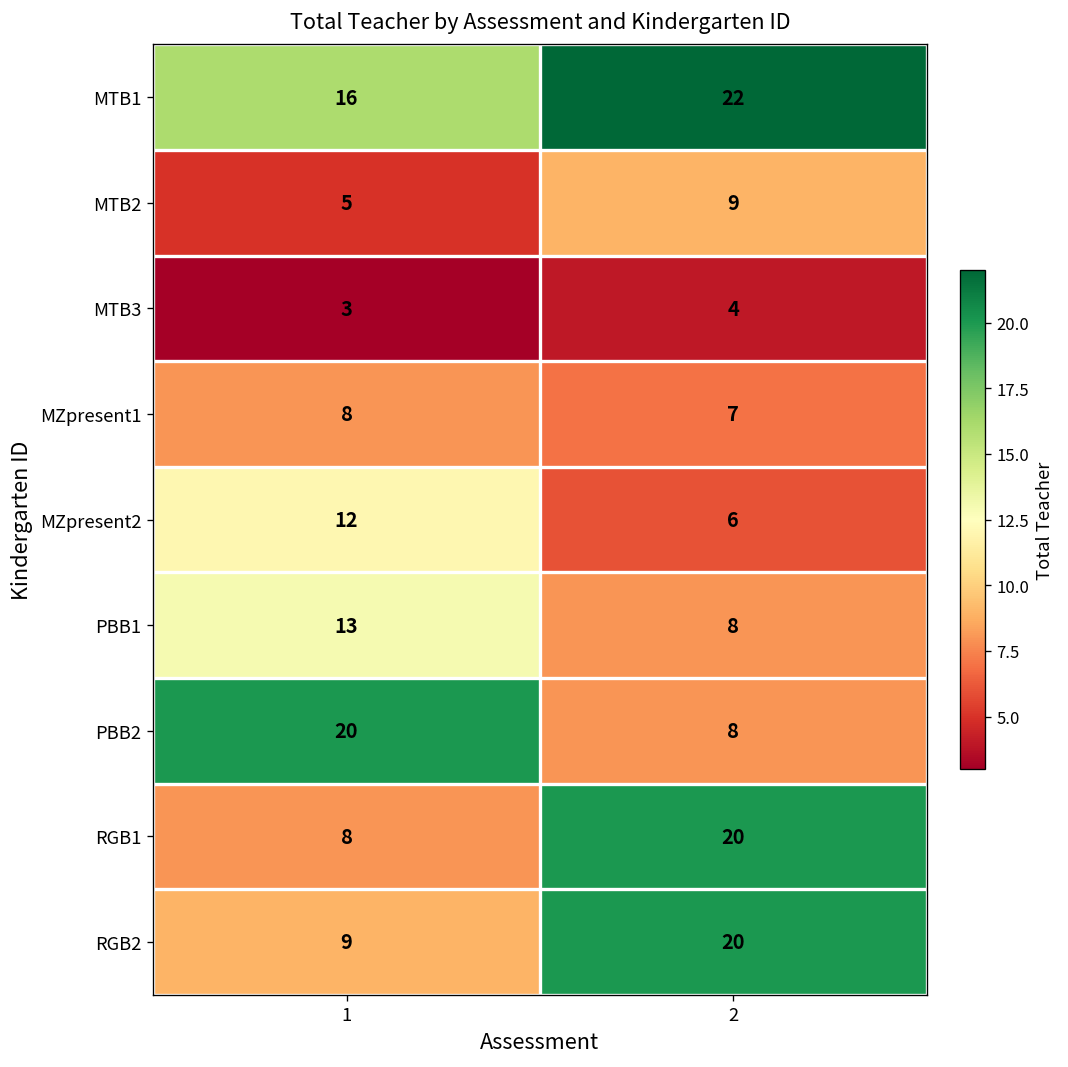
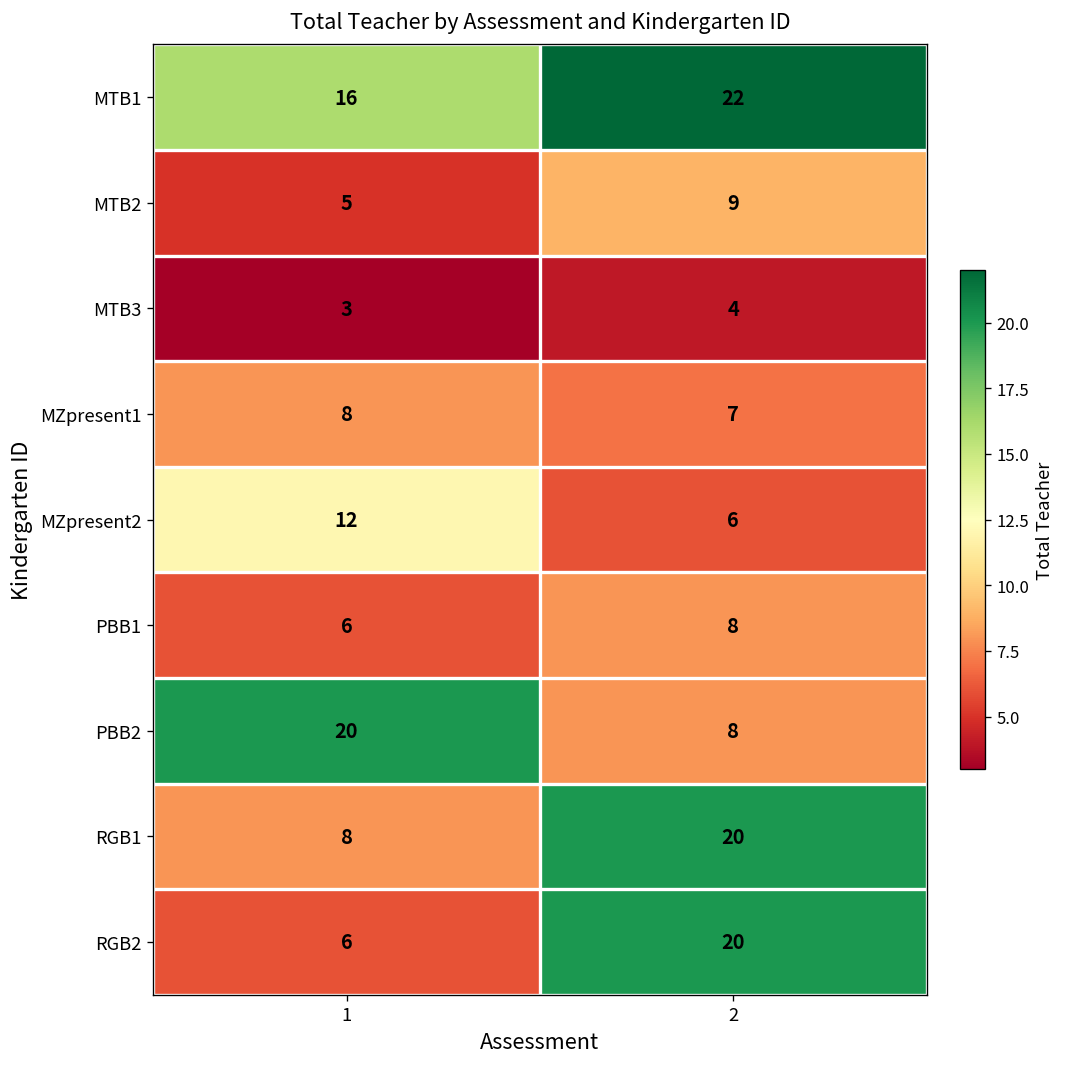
PBB1, 1: 13 -> 6
RGB2, 1: 9 -> 6
